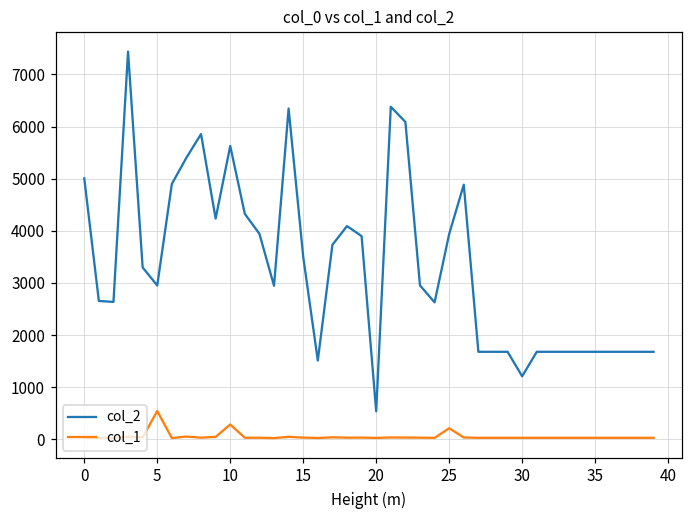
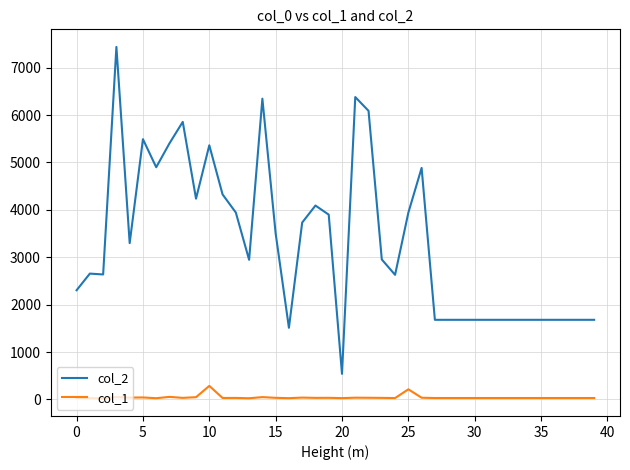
col_2, 0: 5000 -> 2300
col_2, 5: 3000 -> 5500
col_1, 5: 500 -> 0
col_2, 10: 5600 -> 5400
col_2, 30: 1200 -> 1700
